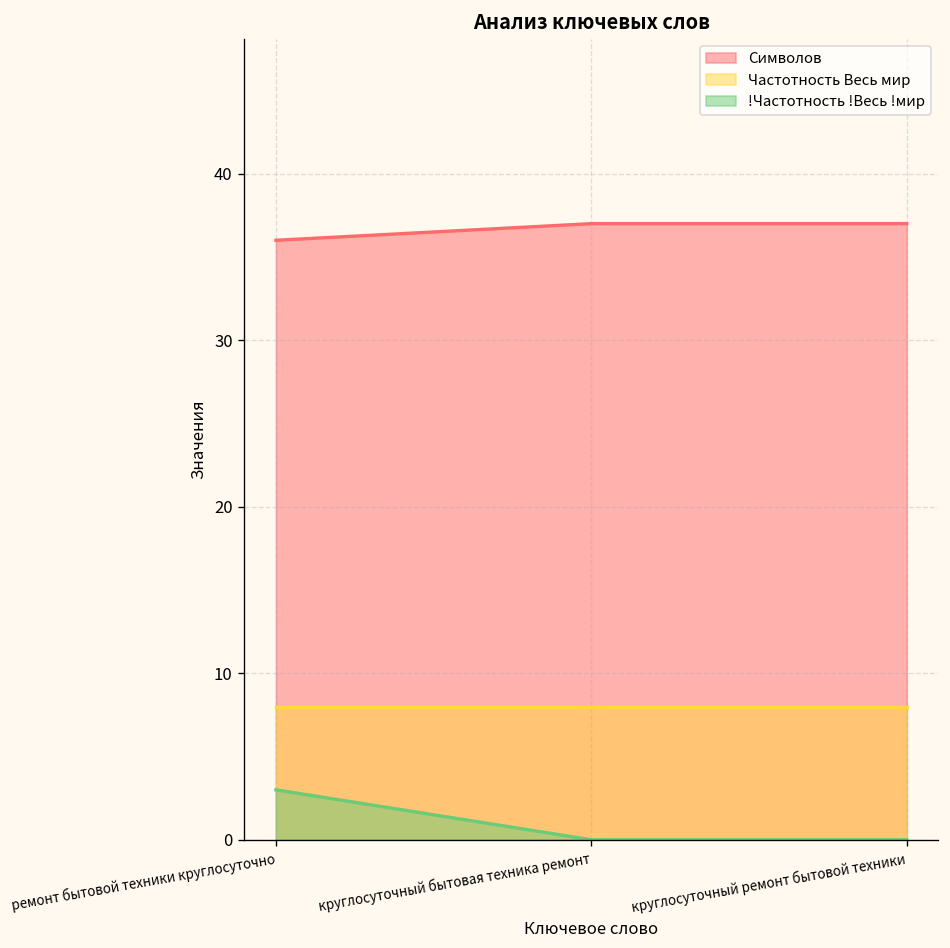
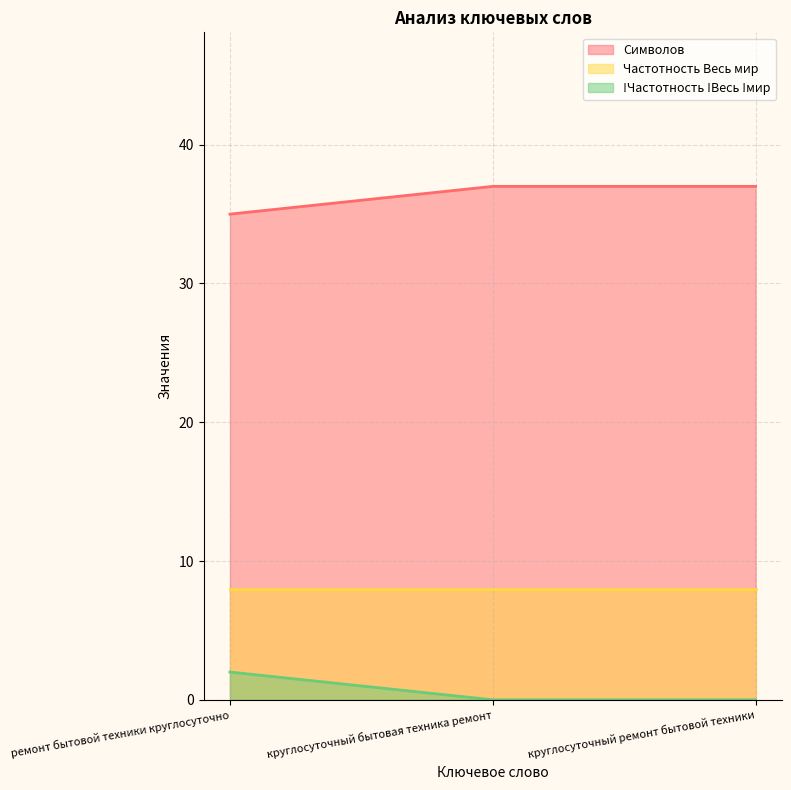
Символов, ремонт бытовой техники круглосуточно: 36 -> 35
!Частотность !Весь !мир, ремонт бытовой техники круглосуточно: 3 -> 2
